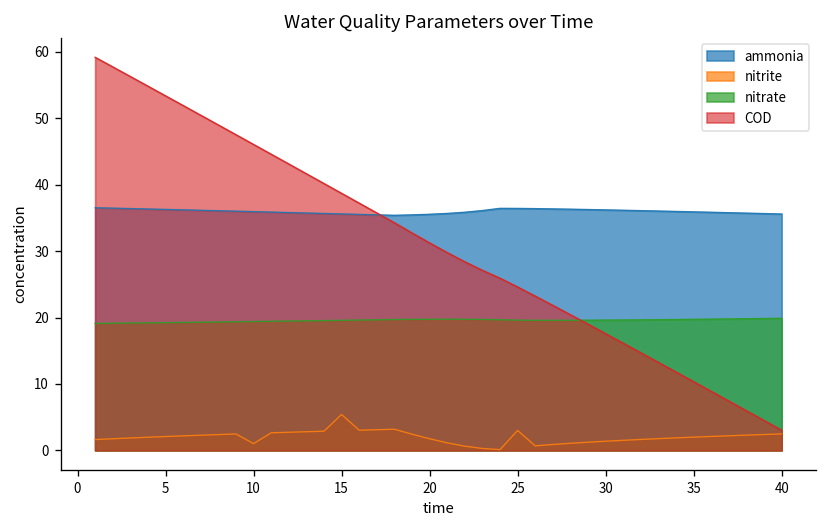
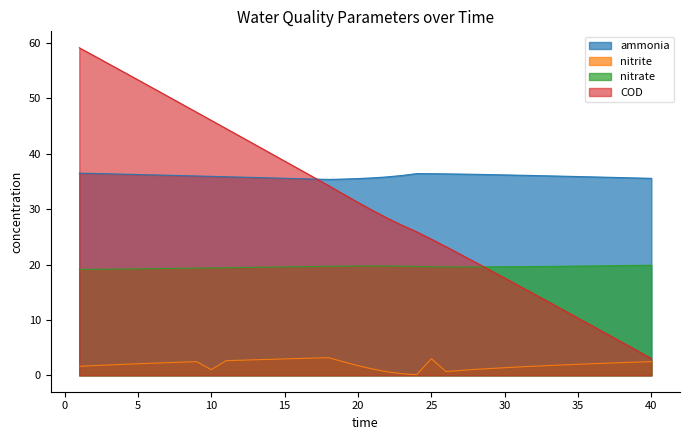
nitrite, 15: 5 -> 3
